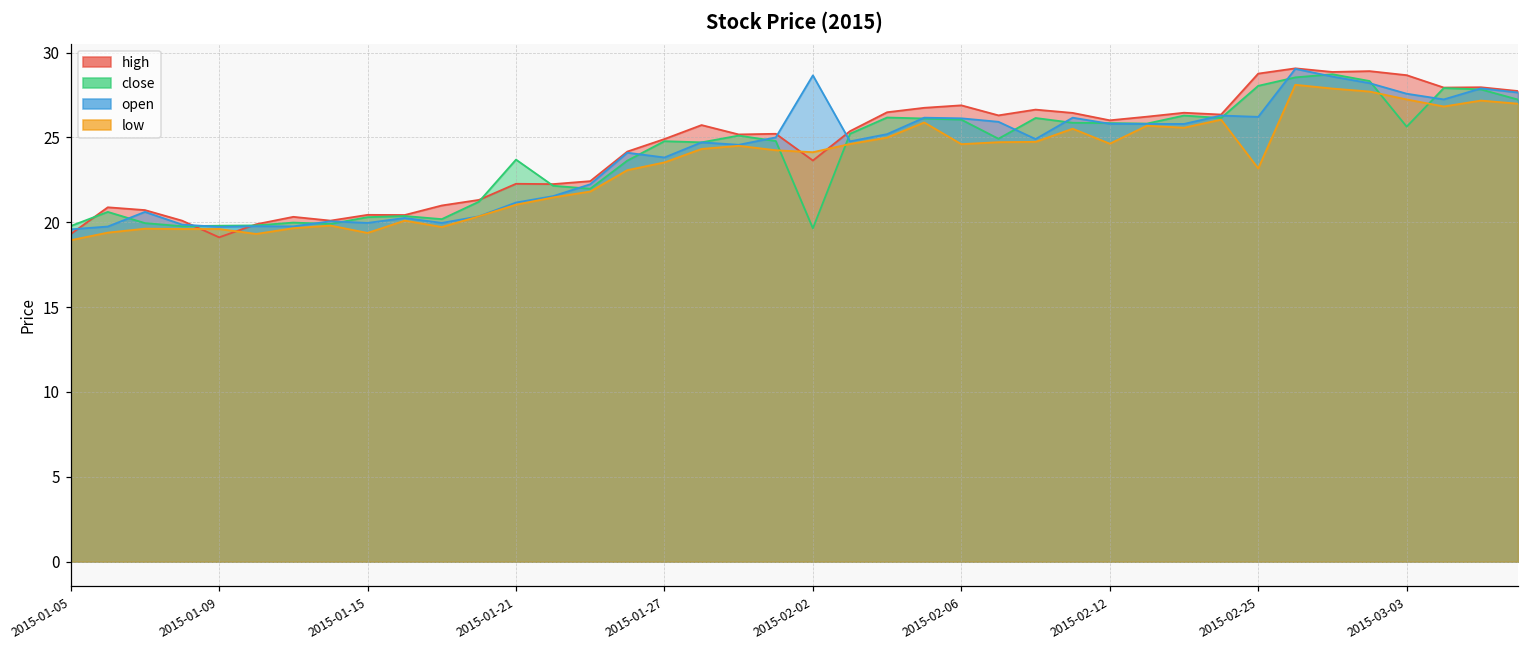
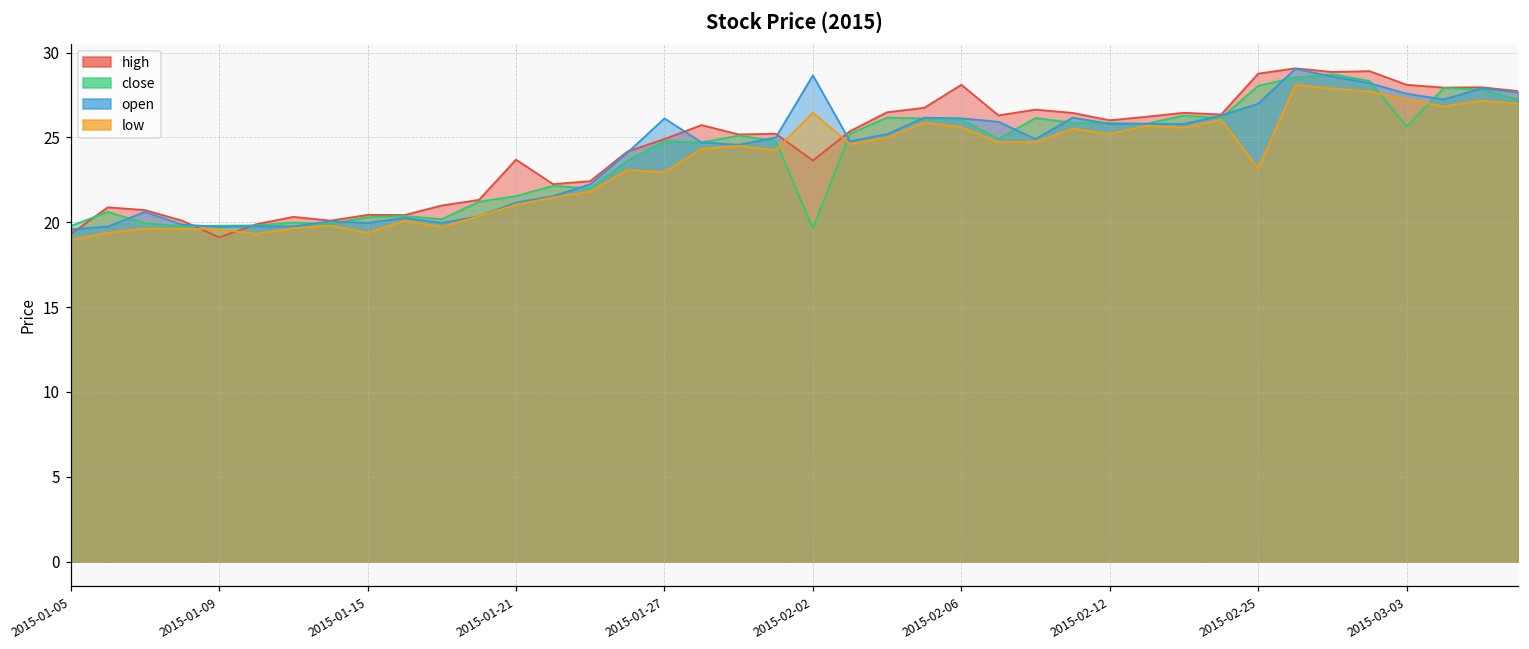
high, 2015-01-21: 22.3 -> 23.7
close, 2015-01-21: 23.7 -> 21.5
open, 2015-01-27: 23.8 -> 26.1
low, 2015-01-27: 23.5 -> 23.0
low, 2015-02-02: 24.1 -> 26.5
high, 2015-02-06: 26.9 -> 28.1
low, 2015-02-06: 24.6 -> 25.6
low, 2015-02-12: 24.6 -> 25.2
open, 2015-02-25: 26.2 -> 27.0
high, 2015-03-03: 28.7 -> 28.1
